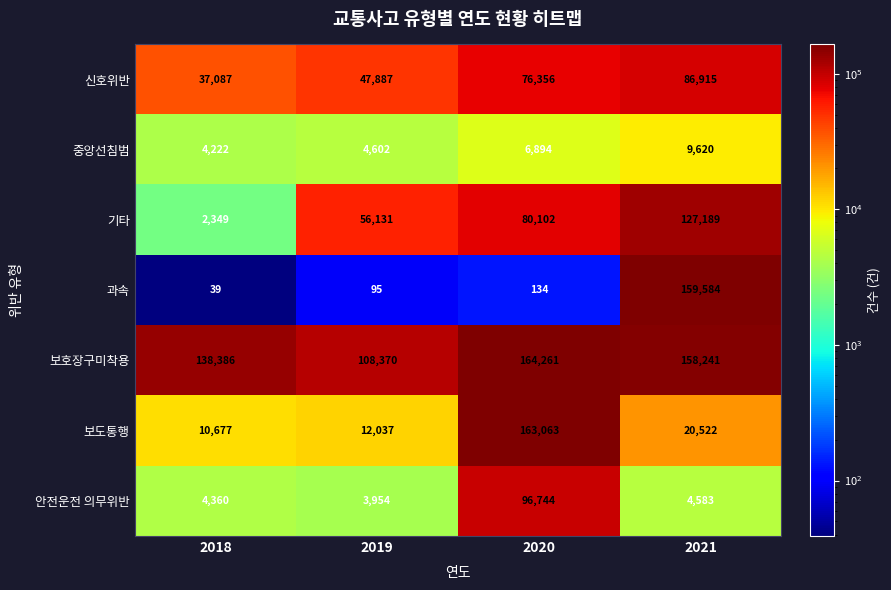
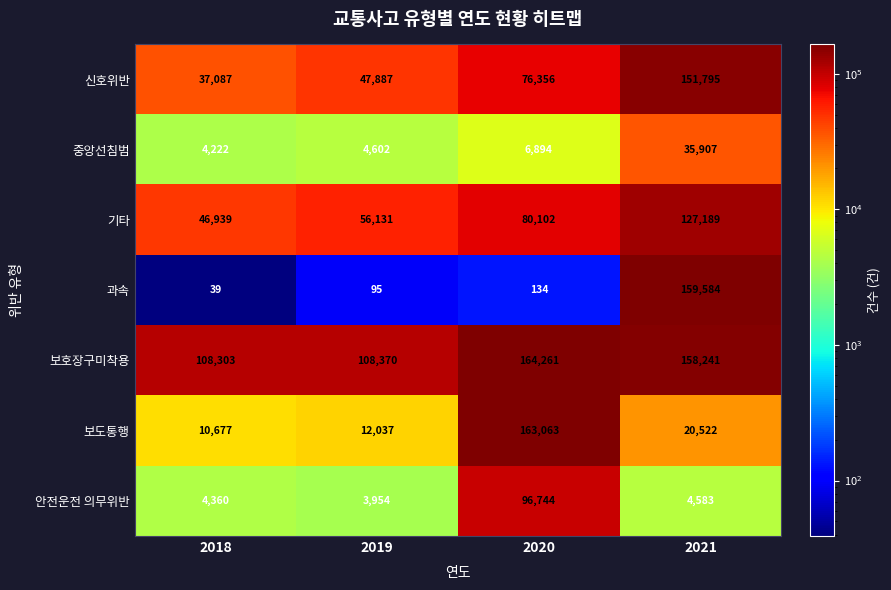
신호위반, 2021: 86,915 -> 151,795
중앙선침범, 2021: 9,620 -> 35,907
기타, 2018: 2,349 -> 46,939
보호장구미착용, 2018: 138,386 -> 108,303
